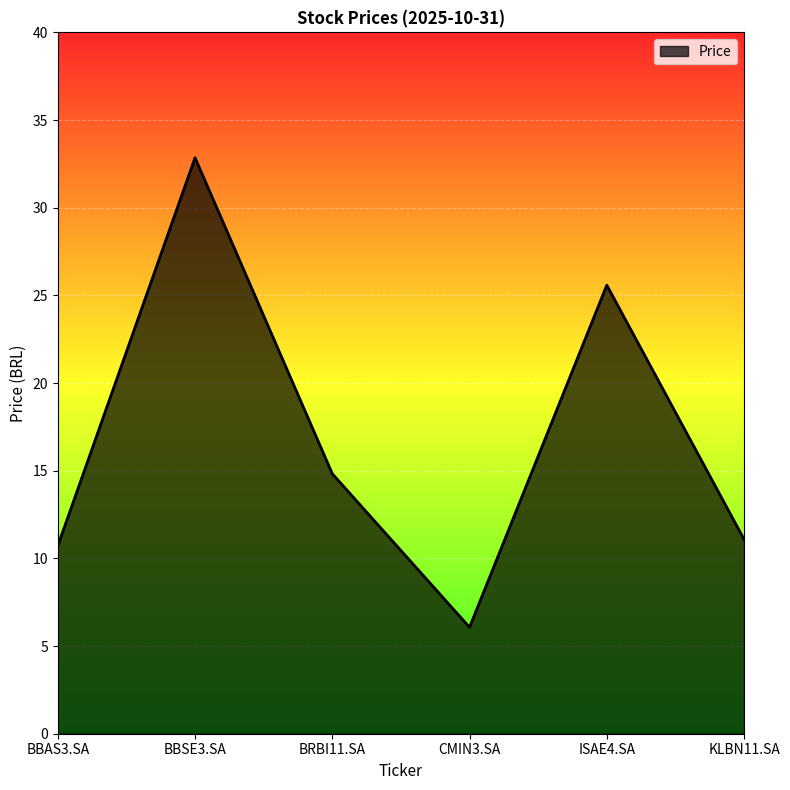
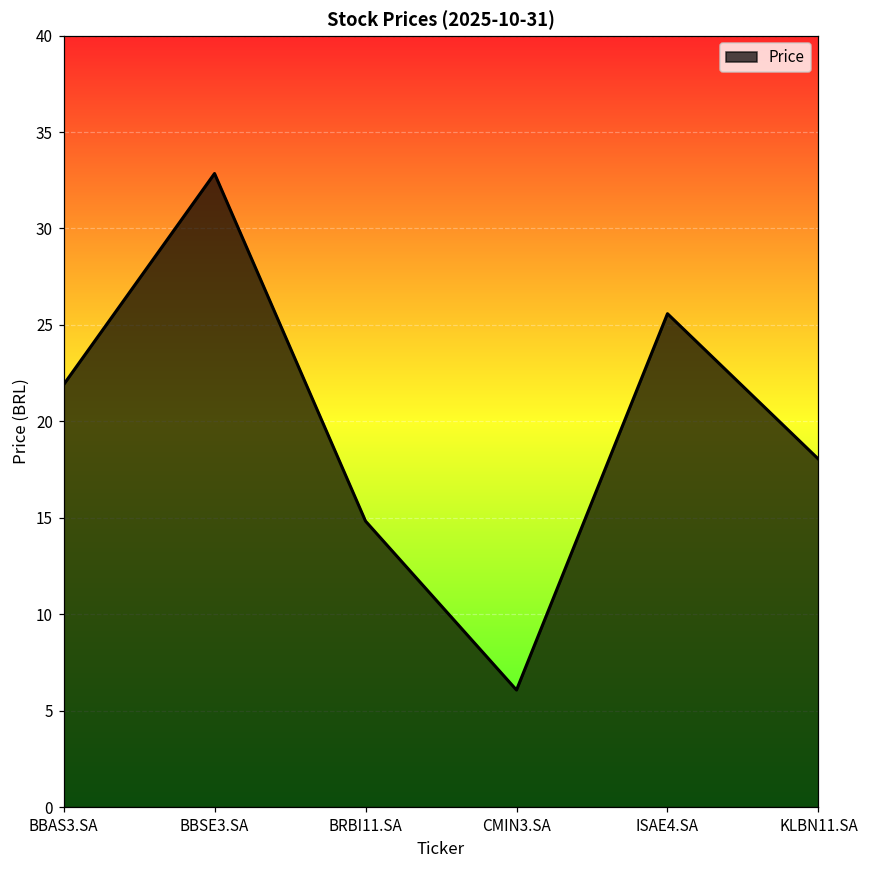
BBAS3.SA: 10.7 -> 21.9
KLBN11.SA: 11.1 -> 18.0
